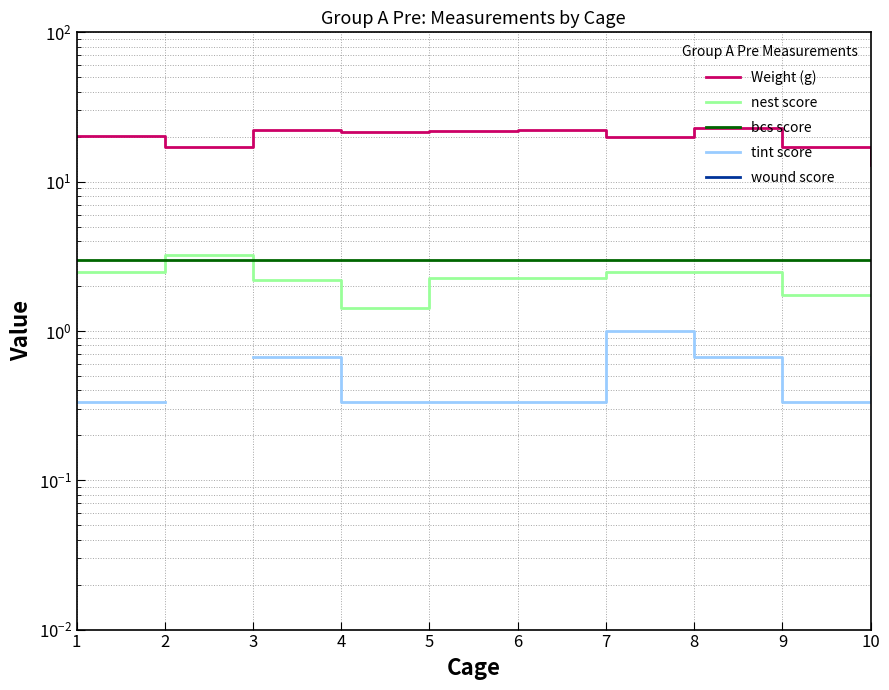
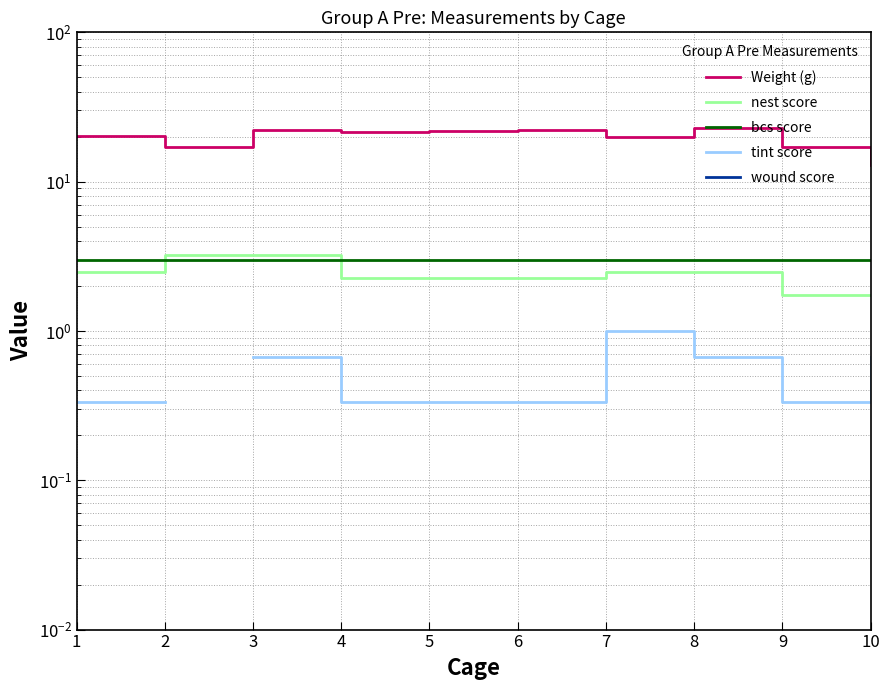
nest score, 3: 2.2 -> 3.3
nest score, 4: 1.4 -> 2.3
